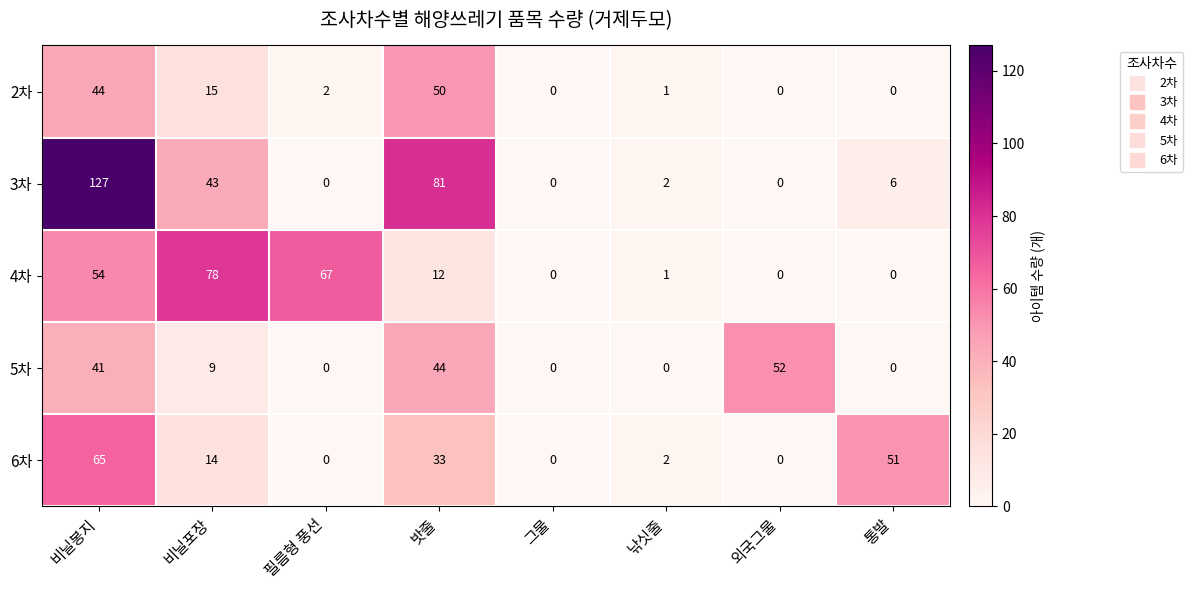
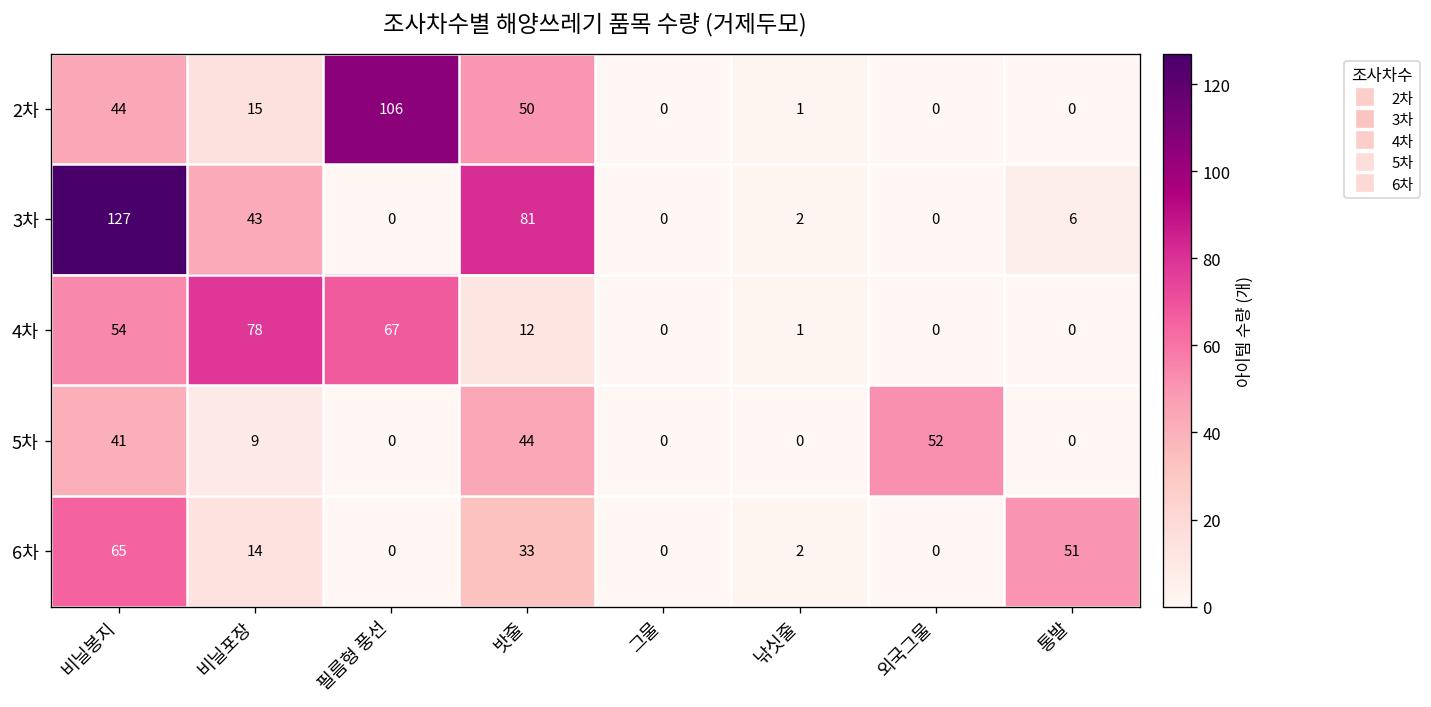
2차, 필름형 풍선: 2 -> 106
